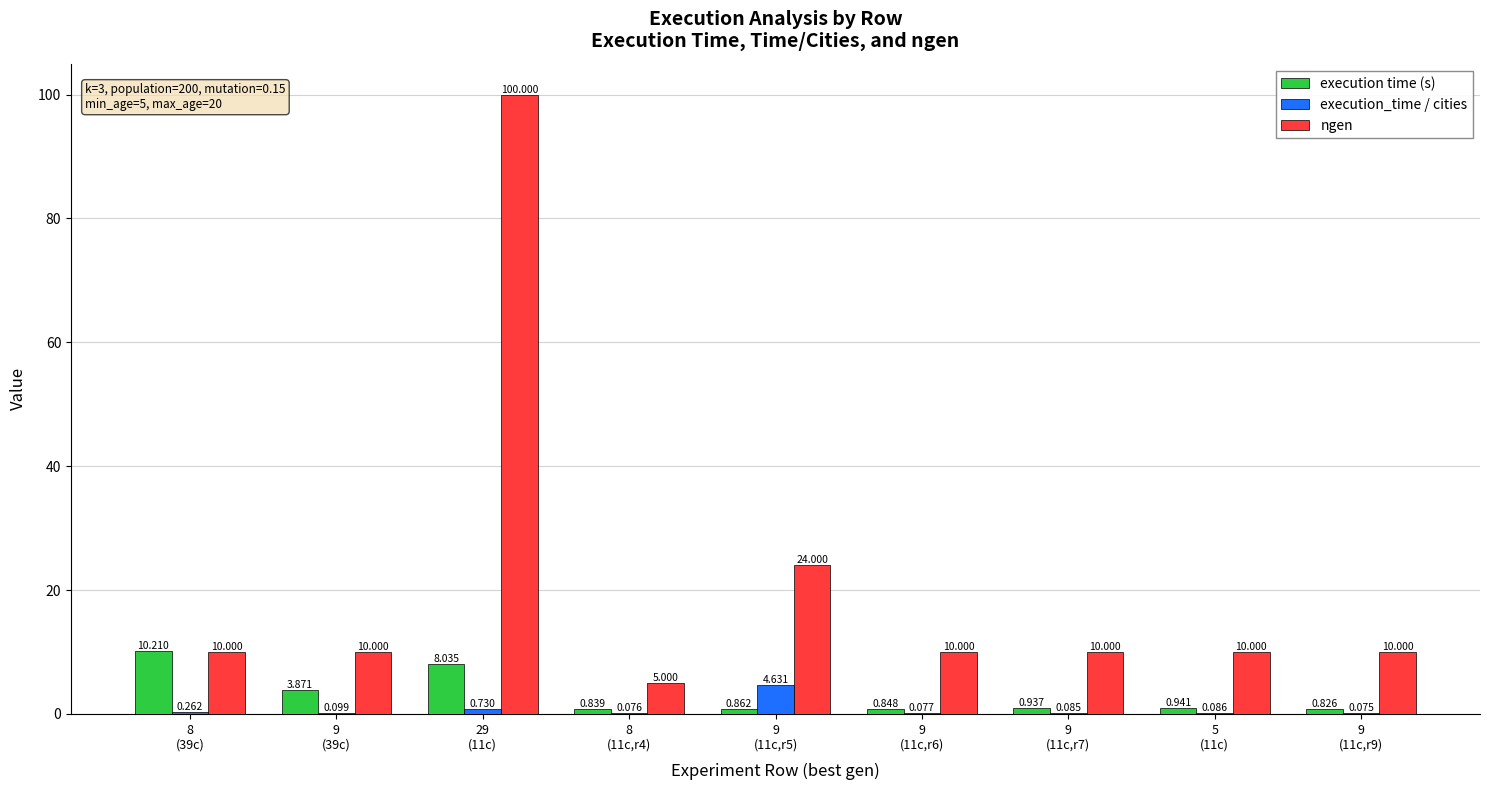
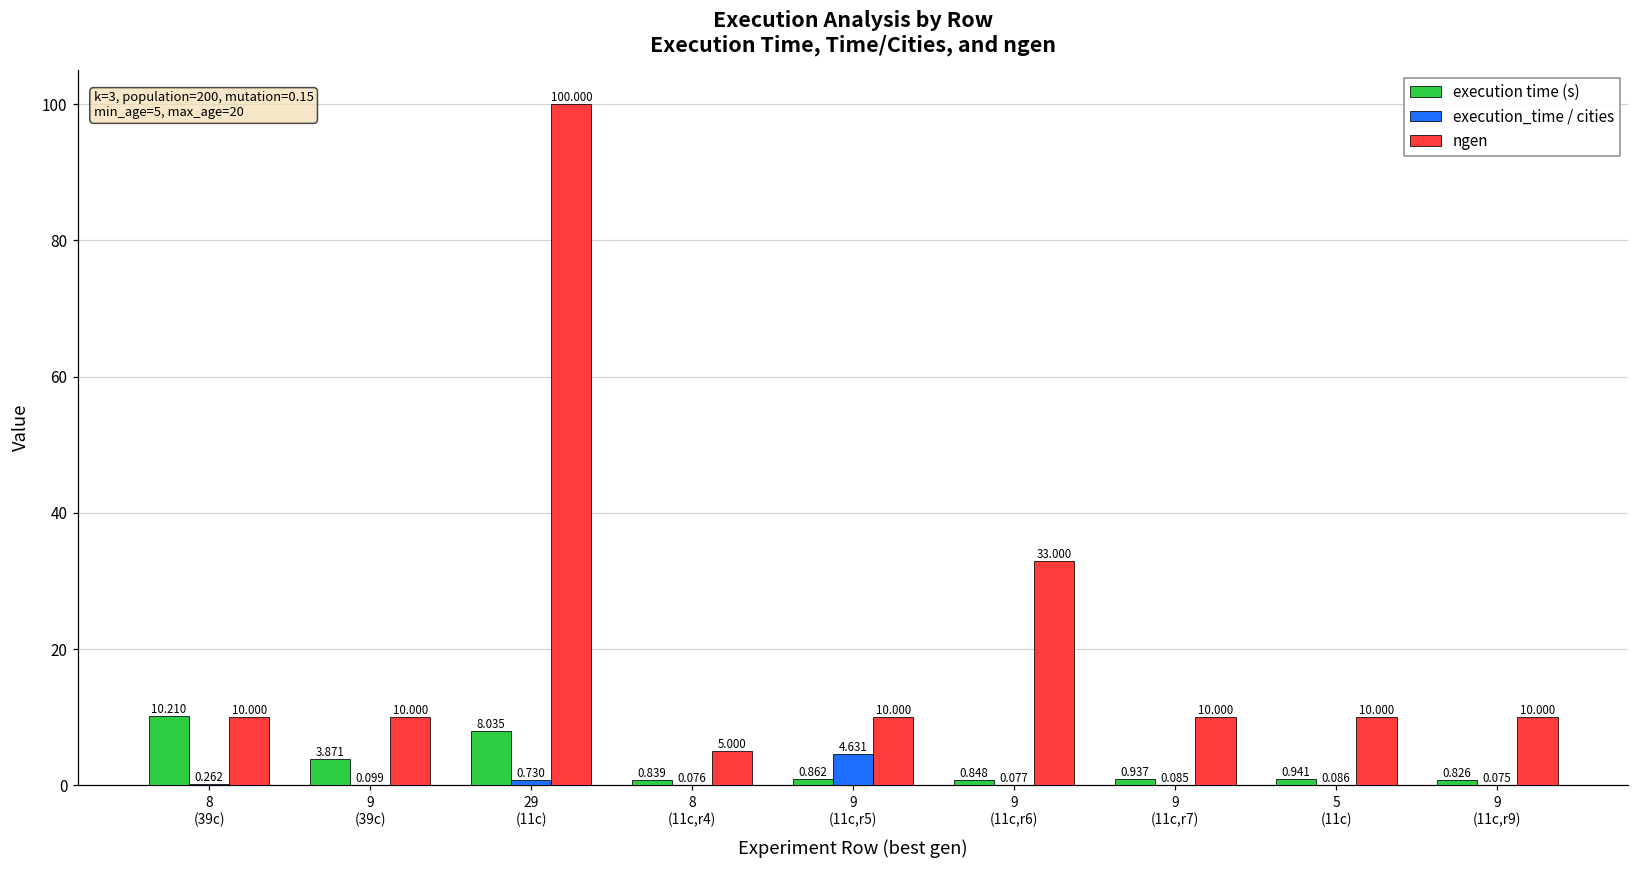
ngen, 9 (11c,r5): 24.000 -> 10.000
ngen, 9 (11c,r6): 10.000 -> 33.000
